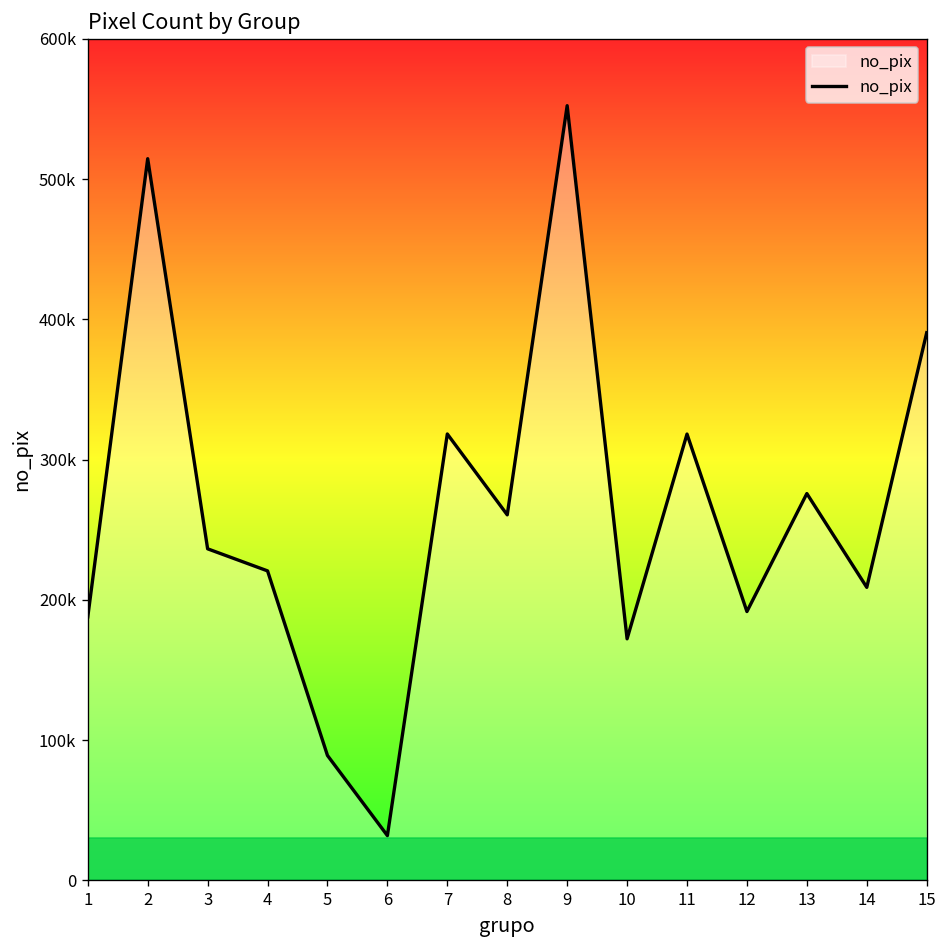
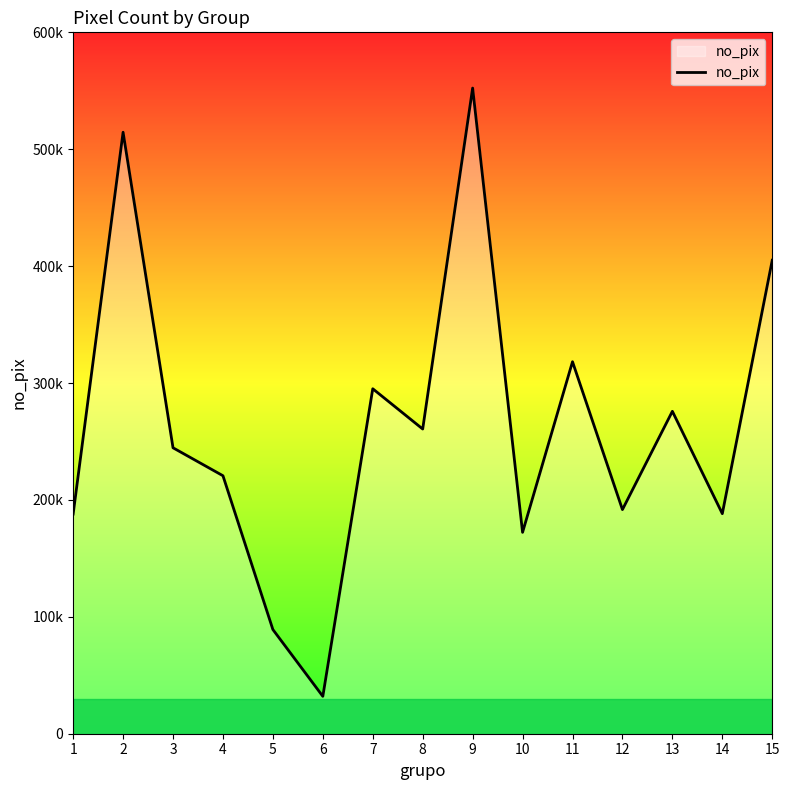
3: 236000 -> 245000
7: 318000 -> 295000
14: 209000 -> 188000
15: 390000 -> 405000
